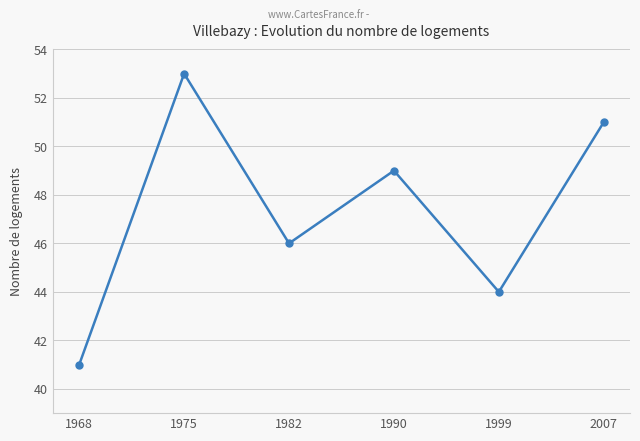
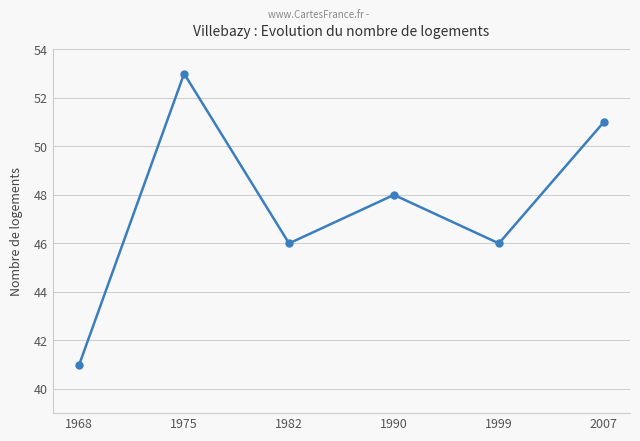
1990: 49.0 -> 48.0
1999: 44.0 -> 46.0
